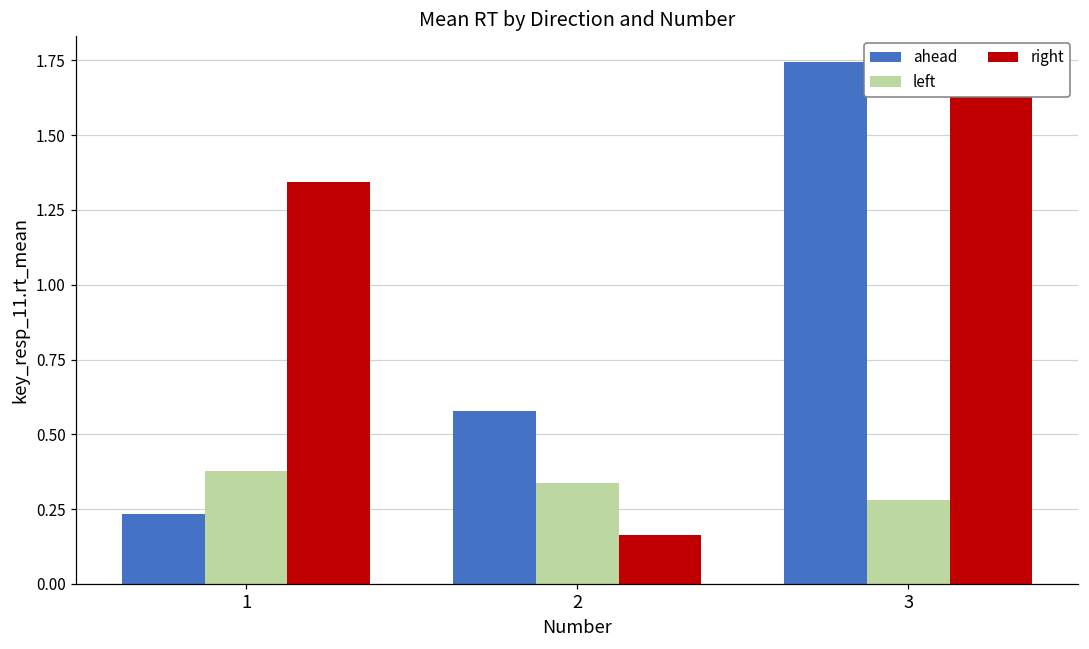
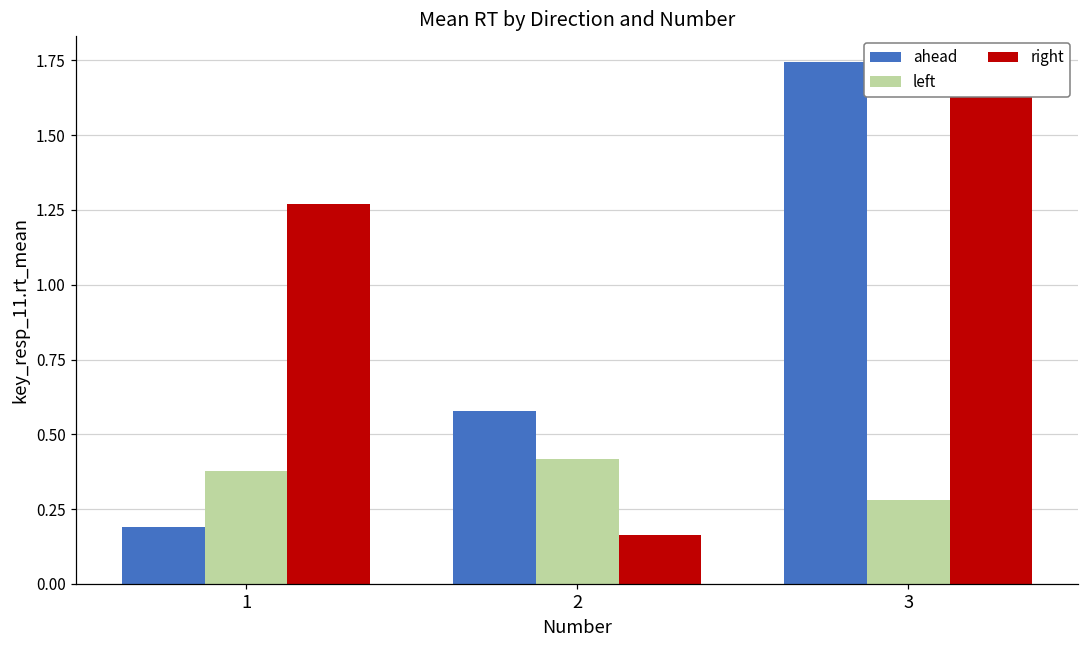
ahead, 1: 0.23 -> 0.19
right, 1: 1.34 -> 1.27
left, 2: 0.34 -> 0.42
